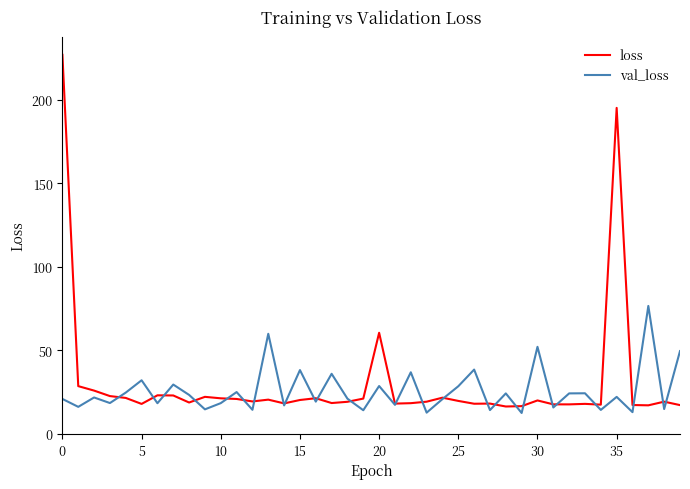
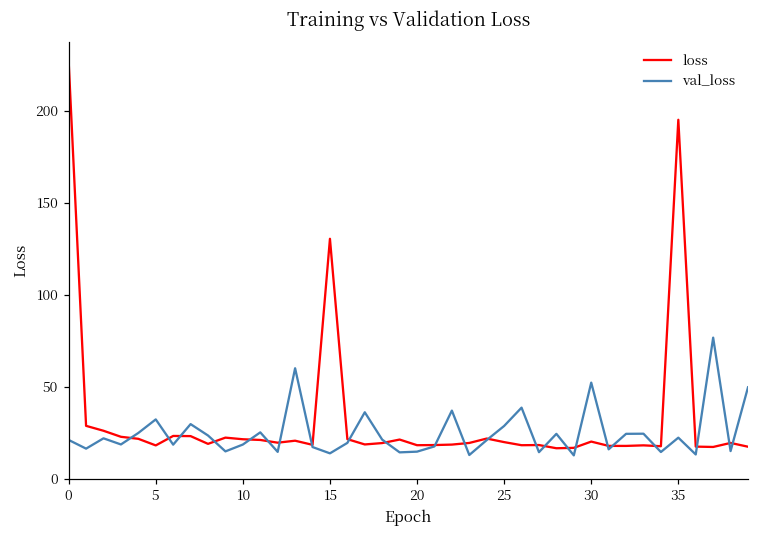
loss, 15: 20 -> 130
val_loss, 15: 38 -> 14
loss, 20: 61 -> 18
val_loss, 20: 29 -> 15
